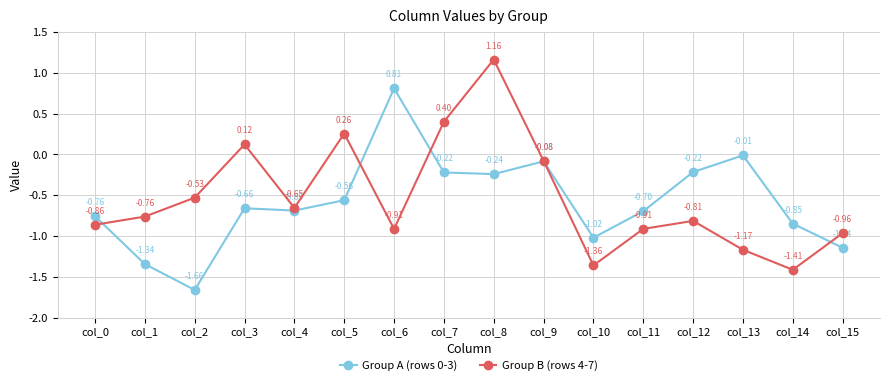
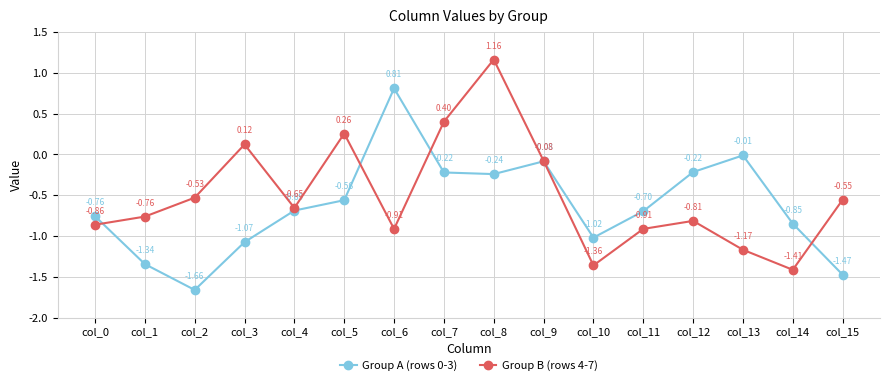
Group A (rows 0-3), col_3: -0.66 -> -1.07
Group A (rows 0-3), col_15: -1.14 -> -1.47
Group B (rows 4-7), col_15: -0.96 -> -0.55
